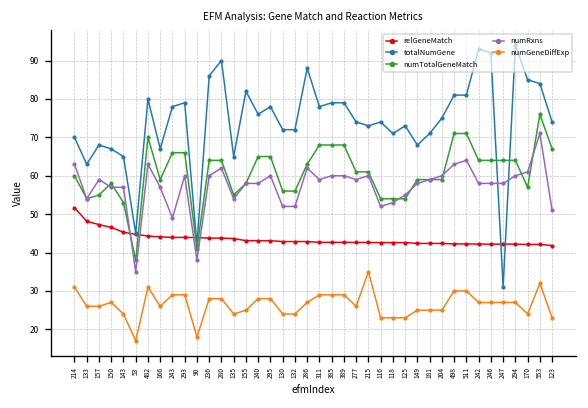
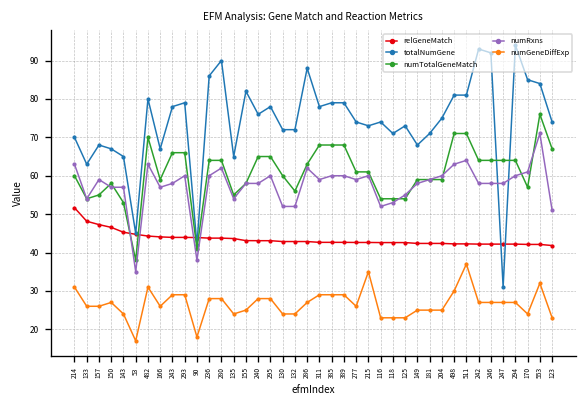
numRxns, 243: 49 -> 58
numTotalGeneMatch, 130: 56 -> 60
numGeneDiffExp, 511: 30 -> 37
